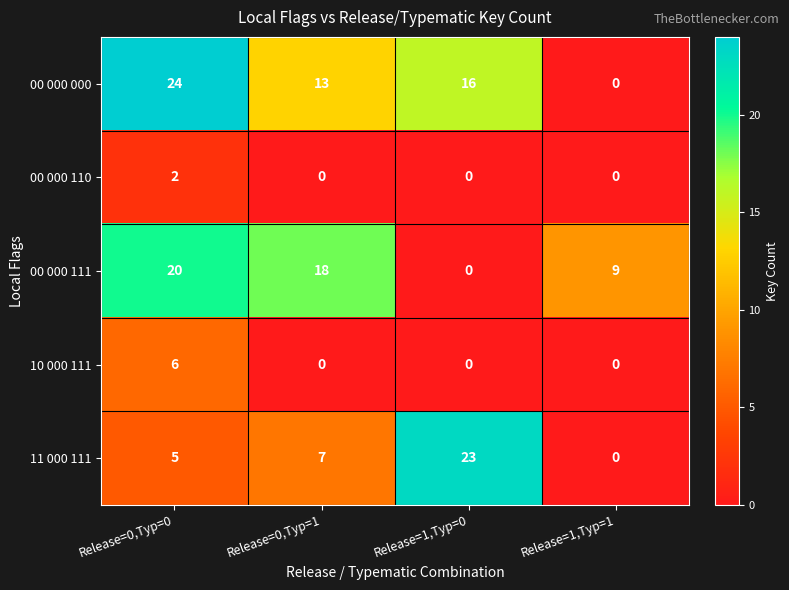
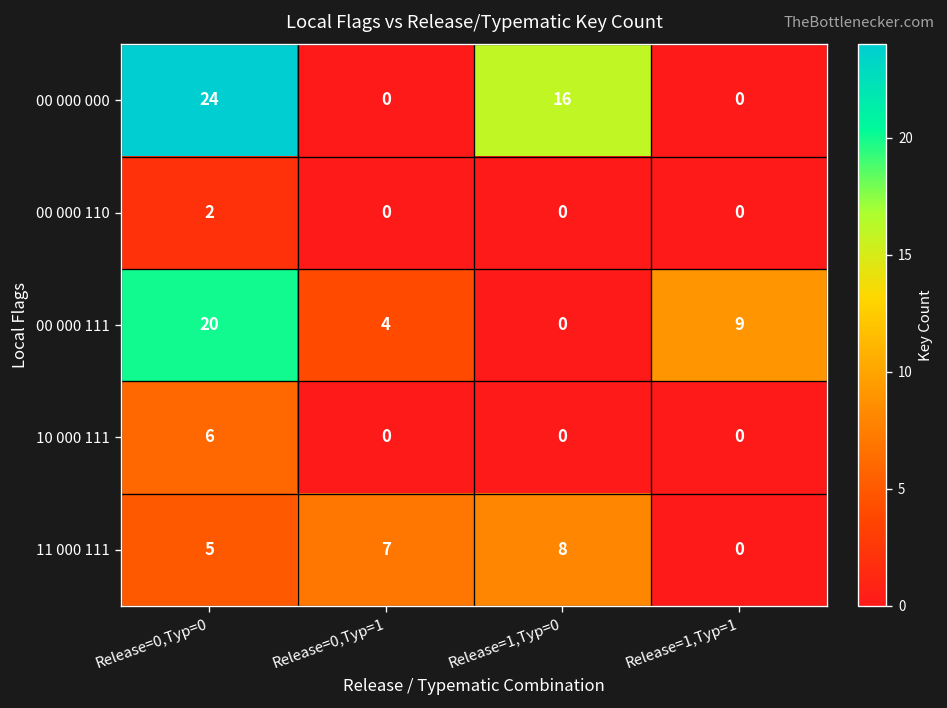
00 000 000, Release=0,Typ=1: 13 -> 0
00 000 111, Release=0,Typ=1: 18 -> 4
11 000 111, Release=1,Typ=0: 23 -> 8
